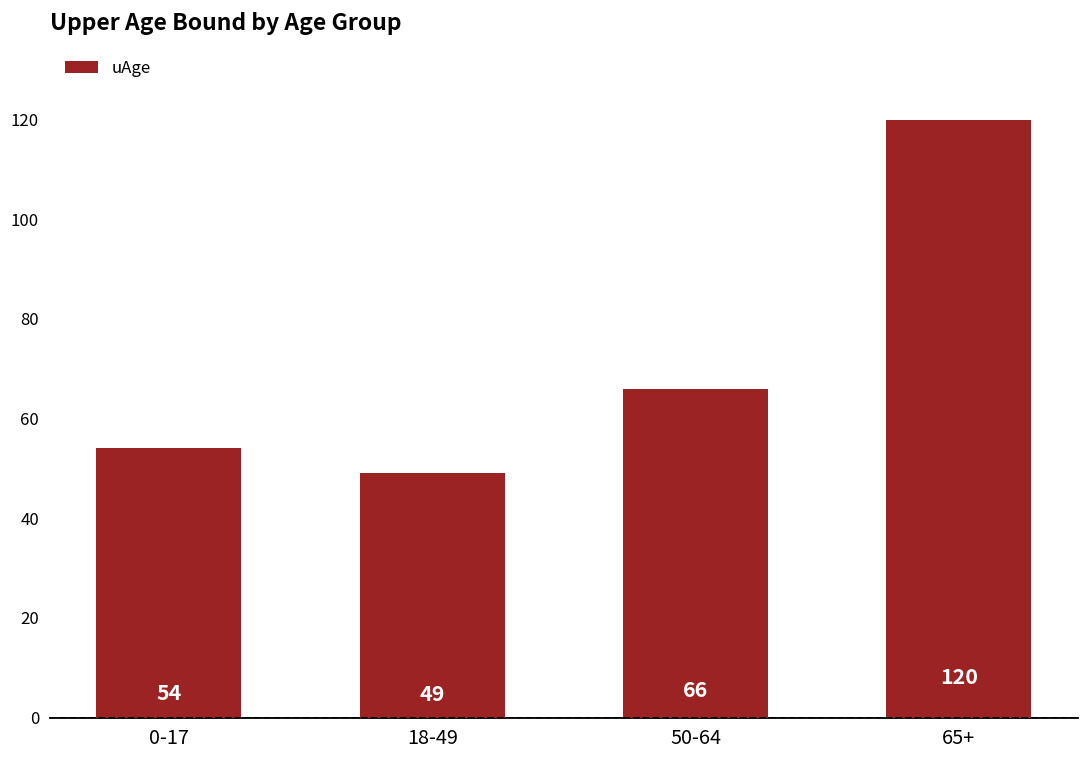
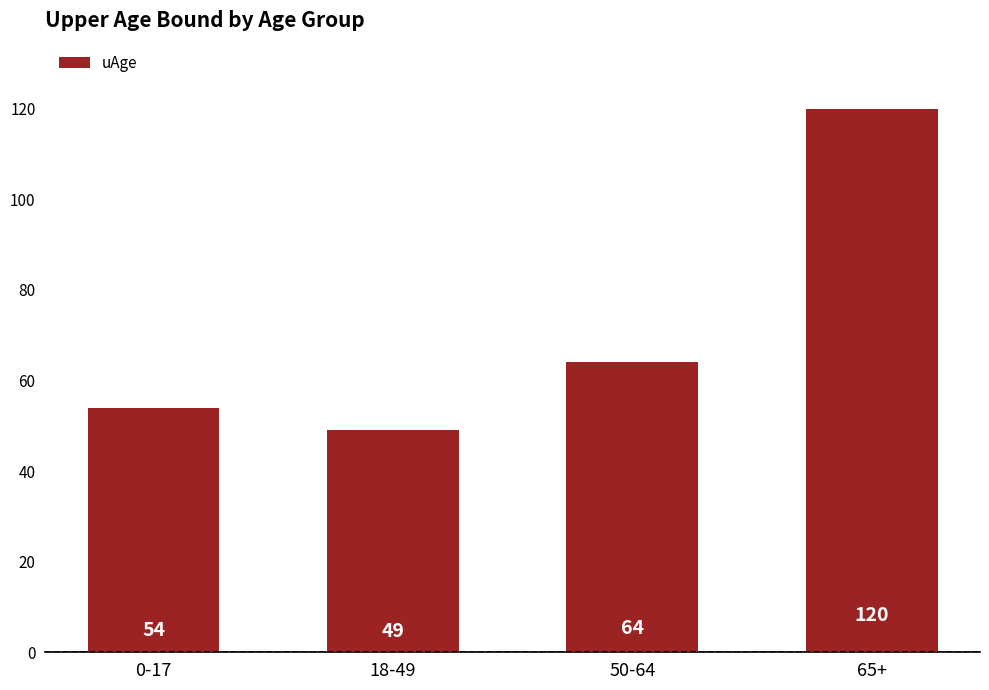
50-64: 66 -> 64
